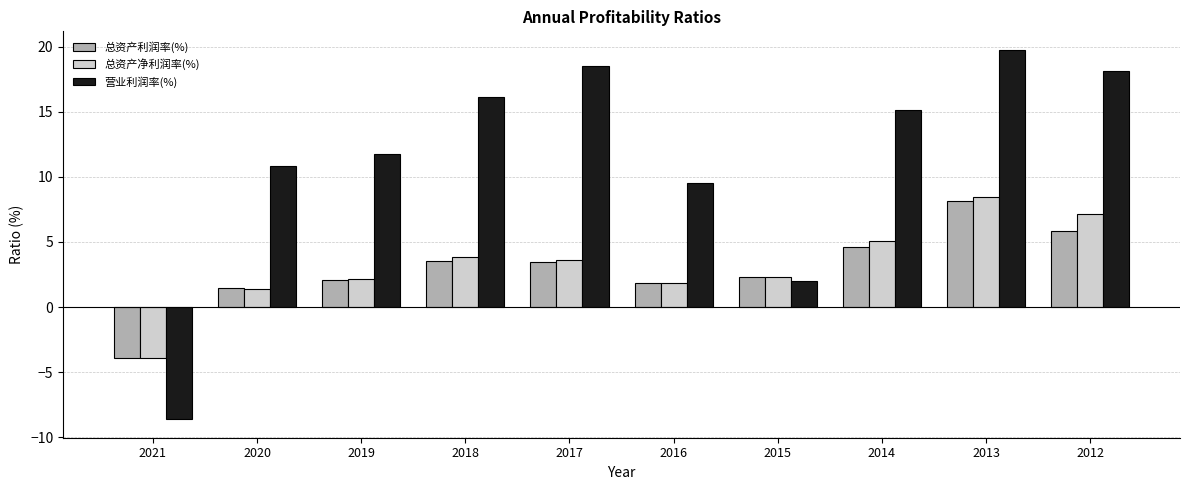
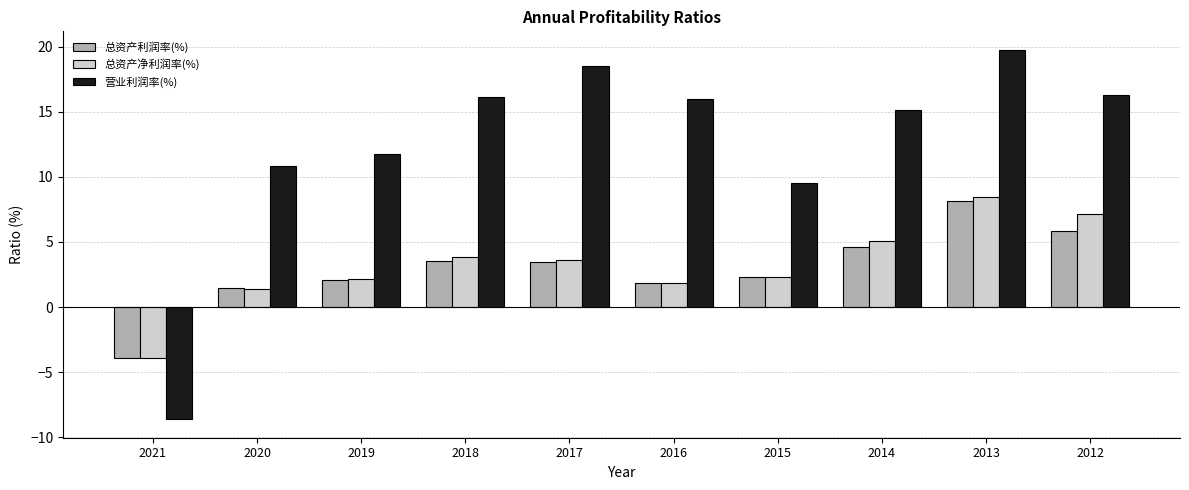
营业利润率(%), 2016: 9.5 -> 16.0
营业利润率(%), 2015: 2.0 -> 9.5
营业利润率(%), 2012: 18.1 -> 16.3
